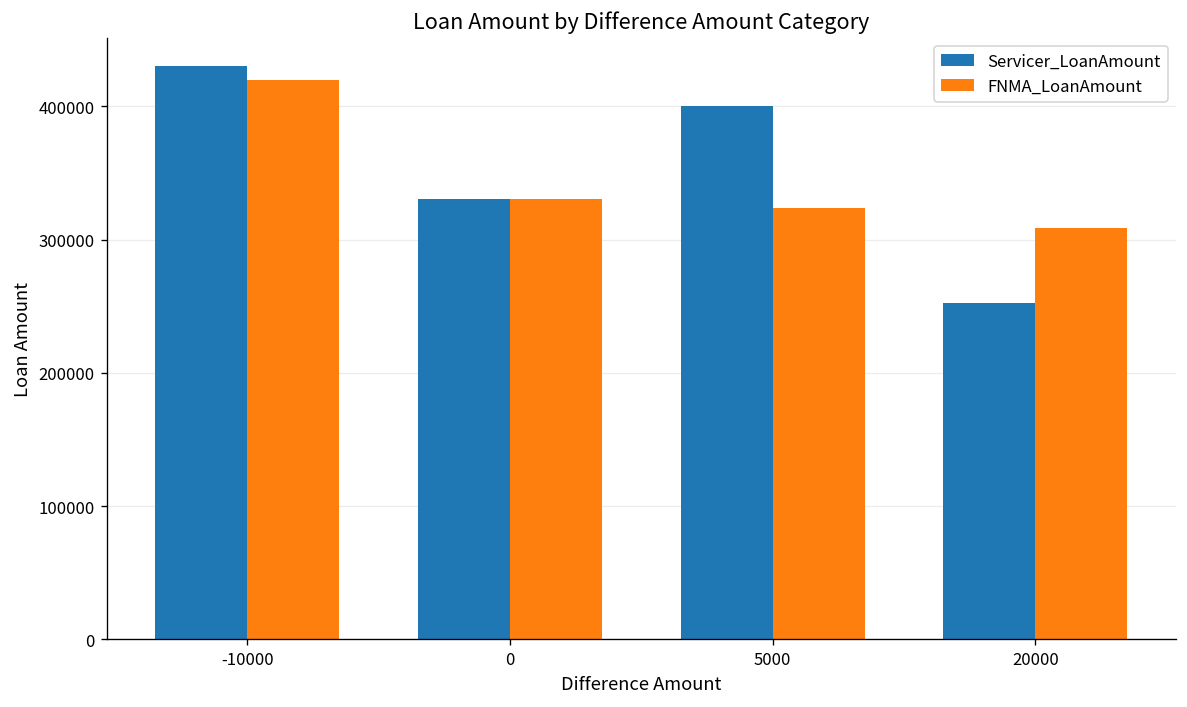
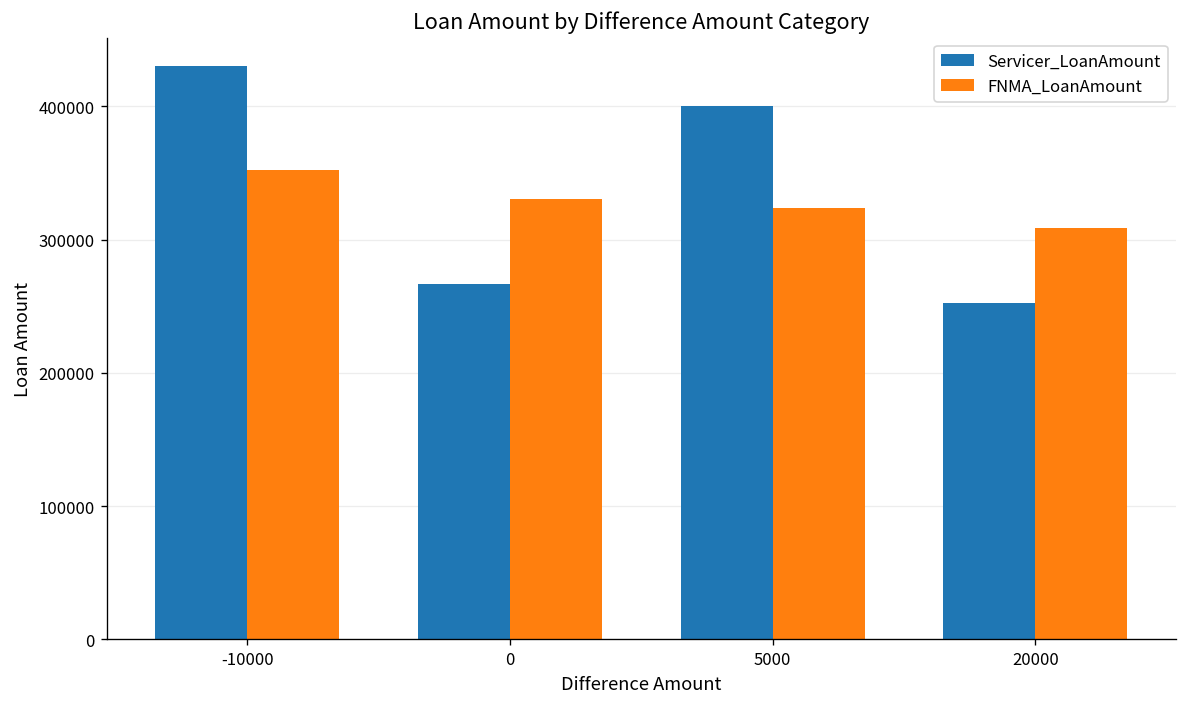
FNMA_LoanAmount, -10000: 420000 -> 352000
Servicer_LoanAmount, 0: 330000 -> 267000
